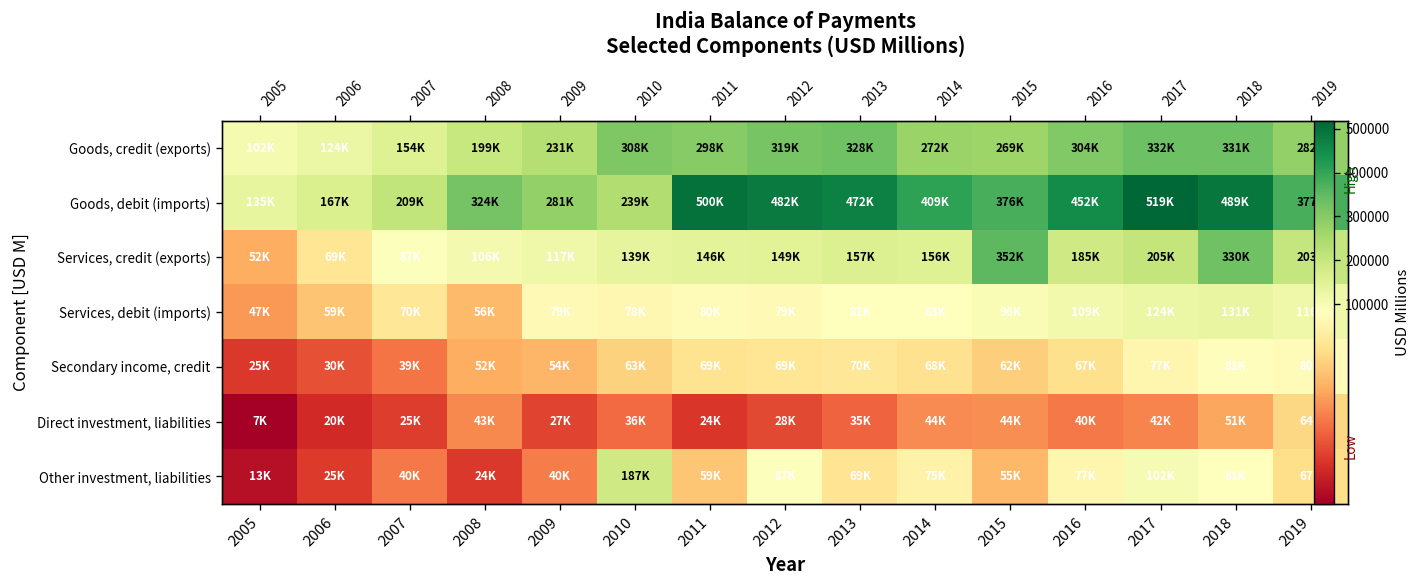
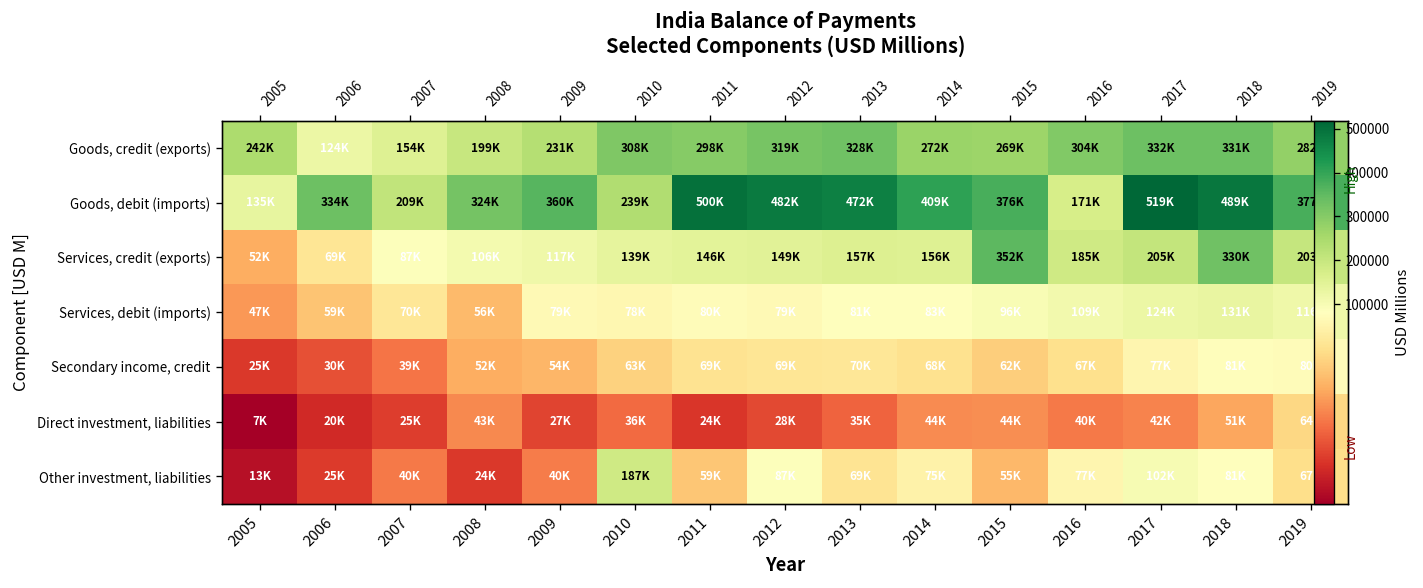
Goods, credit (exports), 2005: 102K -> 242K
Goods, debit (imports), 2006: 167K -> 334K
Goods, debit (imports), 2009: 281K -> 360K
Goods, debit (imports), 2016: 452K -> 171K
